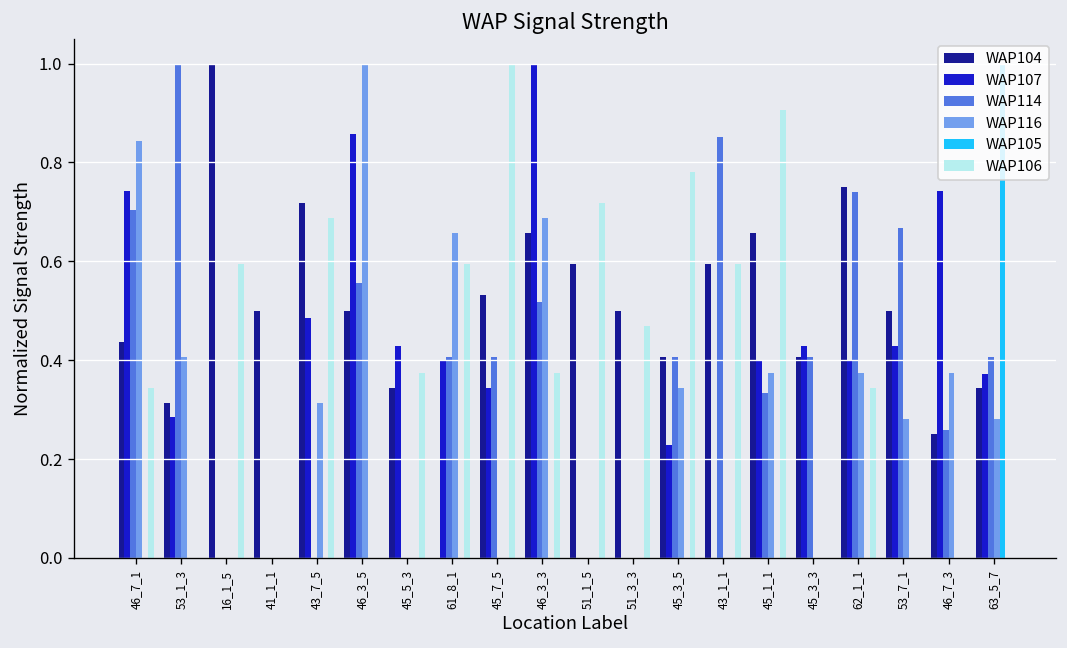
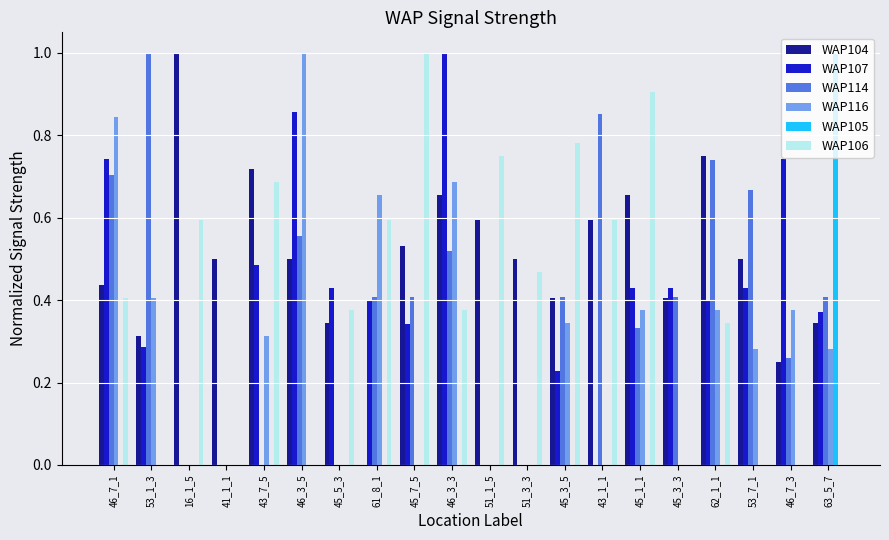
WAP106, 46_7_1: 0.34 -> 0.41
WAP106, 51_1_5: 0.72 -> 0.75
WAP107, 45_1_1: 0.40 -> 0.43
